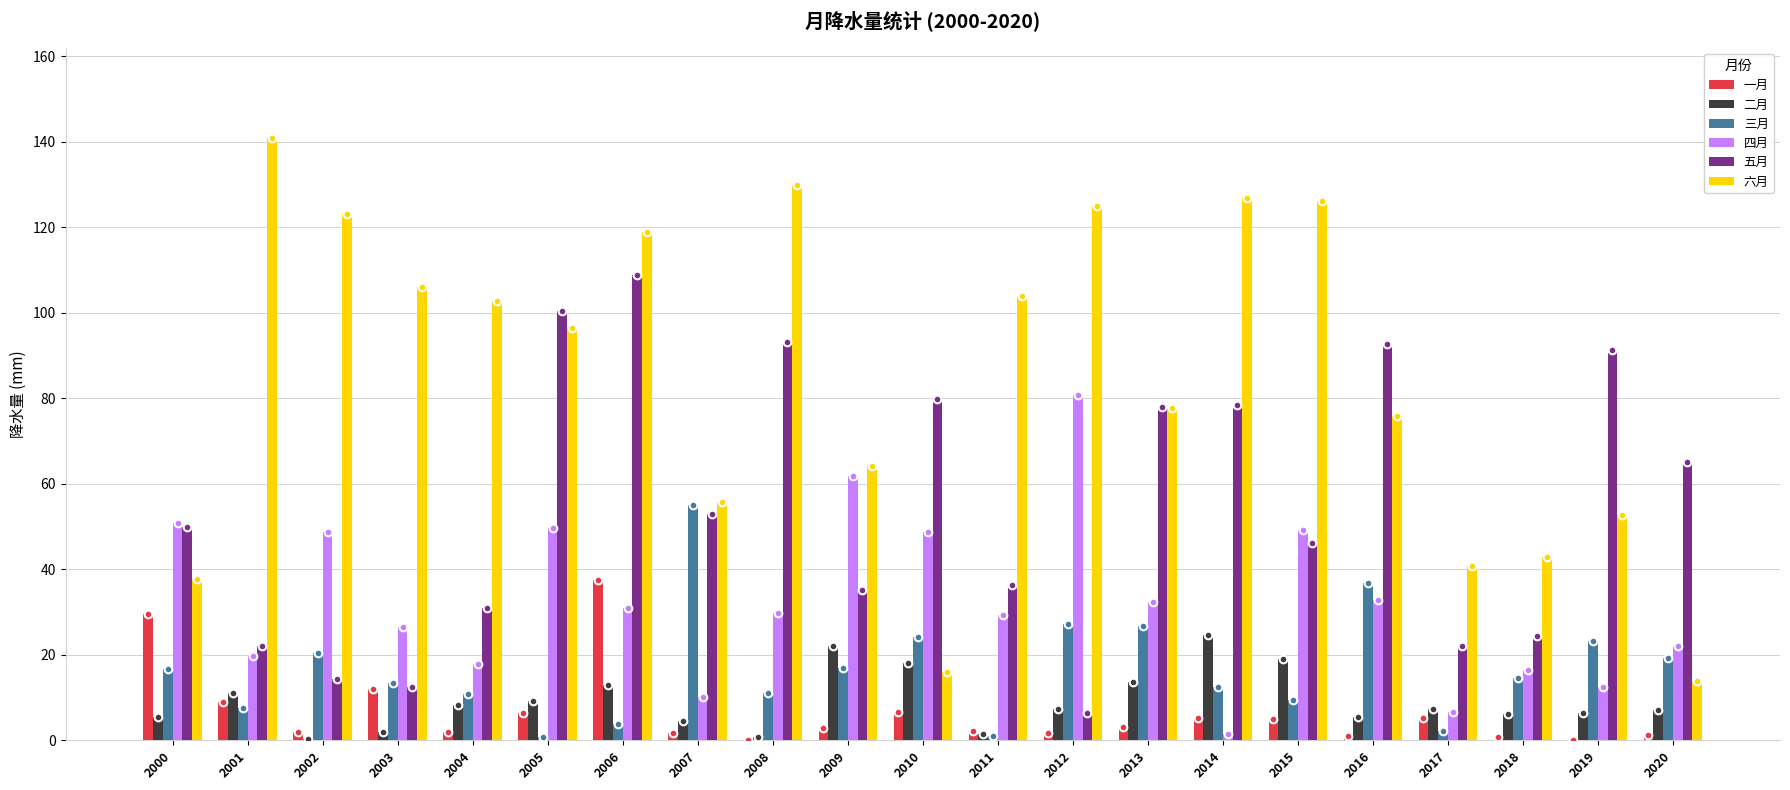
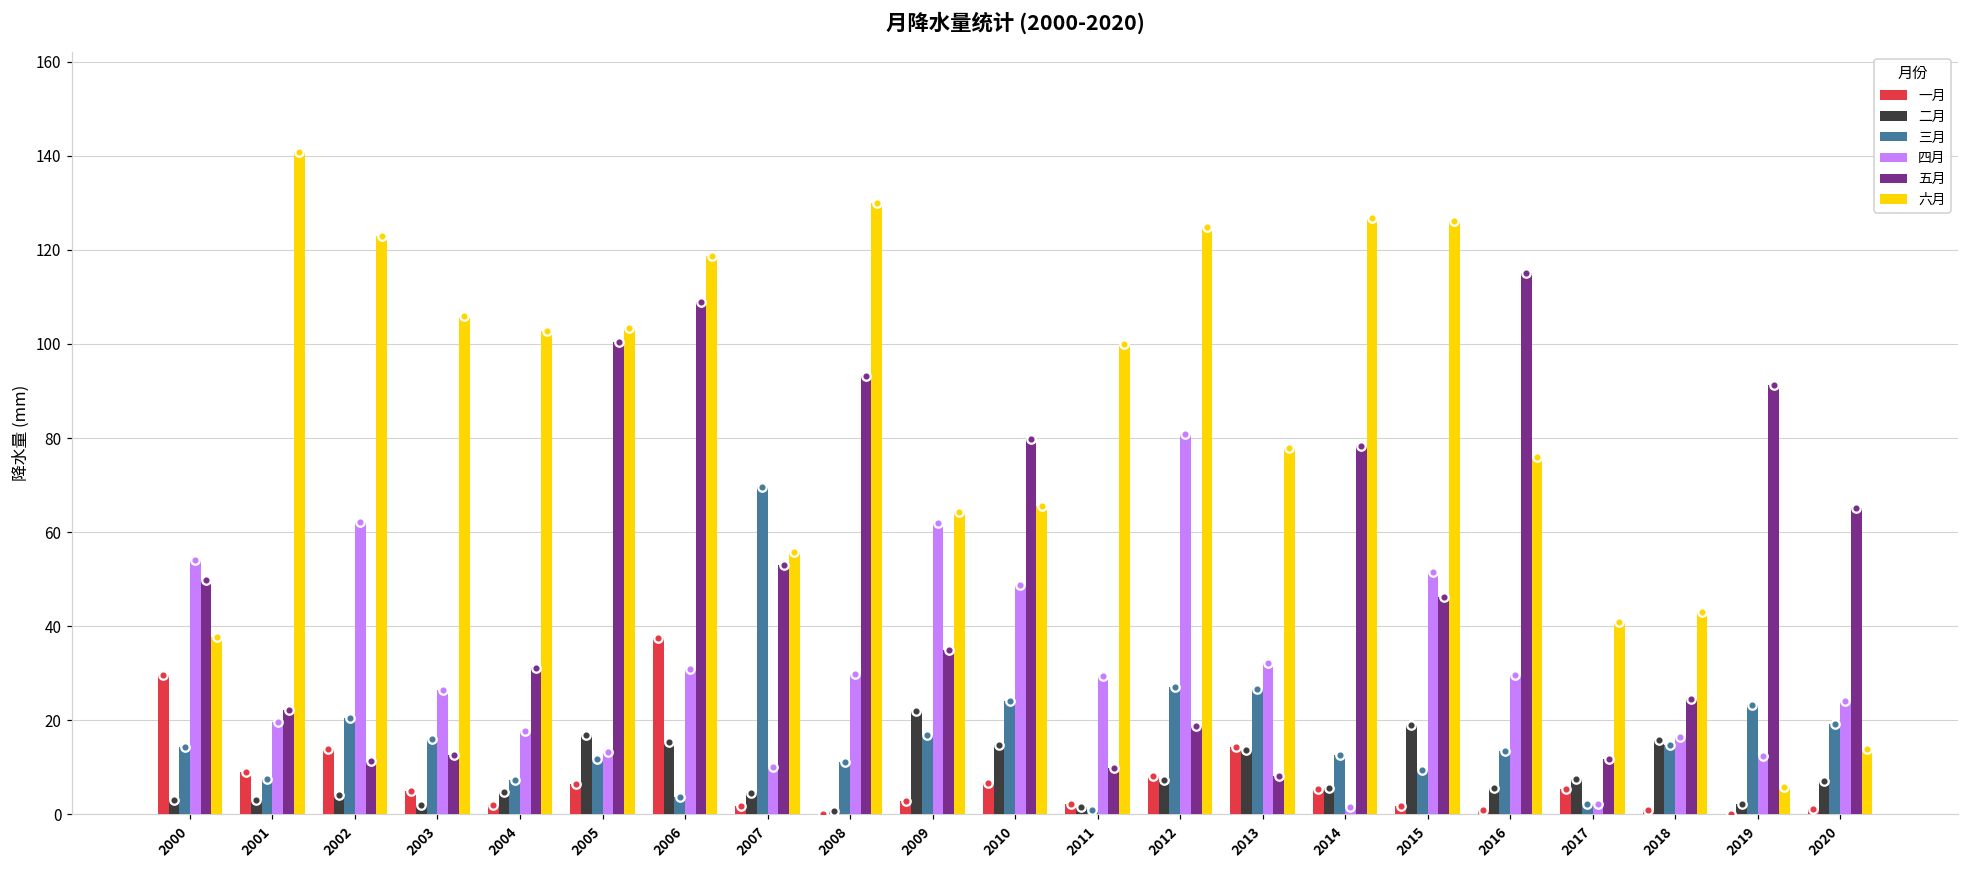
二月, 2000: 5 -> 3
三月, 2000: 17 -> 14
四月, 2000: 51 -> 54
二月, 2001: 11 -> 3
一月, 2002: 2 -> 14
二月, 2002: 0 -> 4
四月, 2002: 49 -> 62
五月, 2002: 14 -> 11
一月, 2003: 12 -> 5
三月, 2003: 13 -> 16
二月, 2004: 8 -> 5
三月, 2004: 11 -> 7
二月, 2005: 9 -> 17
三月, 2005: 1 -> 12
四月, 2005: 50 -> 13
六月, 2005: 96 -> 103
二月, 2006: 13 -> 15
三月, 2007: 55 -> 70
二月, 2010: 18 -> 15
六月, 2010: 16 -> 66
五月, 2011: 36 -> 10
六月, 2011: 104 -> 100
一月, 2012: 2 -> 8
五月, 2012: 6 -> 19
一月, 2013: 3 -> 14
五月, 2013: 78 -> 8
二月, 2014: 25 -> 5
一月, 2015: 5 -> 2
四月, 2015: 49 -> 52
三月, 2016: 37 -> 14
四月, 2016: 33 -> 30
五月, 2016: 93 -> 115
四月, 2017: 7 -> 2
五月, 2017: 22 -> 12
二月, 2018: 6 -> 16
二月, 2019: 6 -> 2
六月, 2019: 53 -> 6
四月, 2020: 22 -> 24
